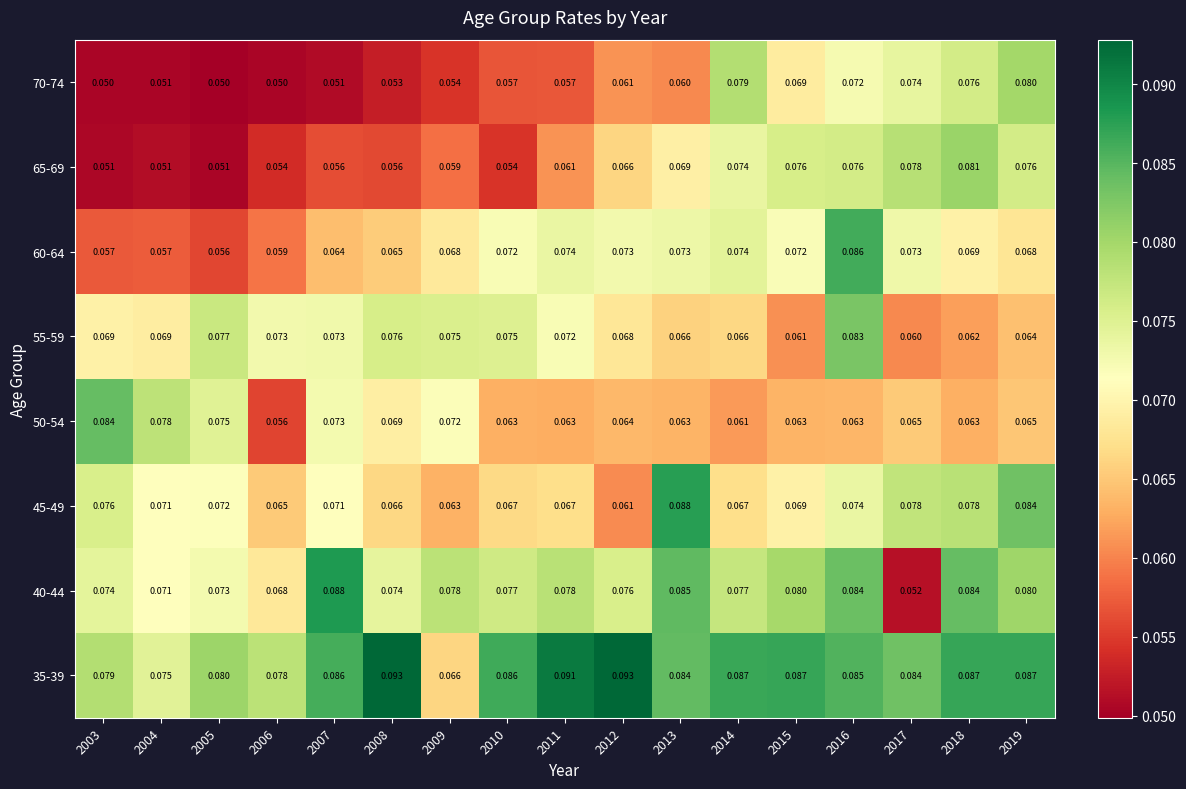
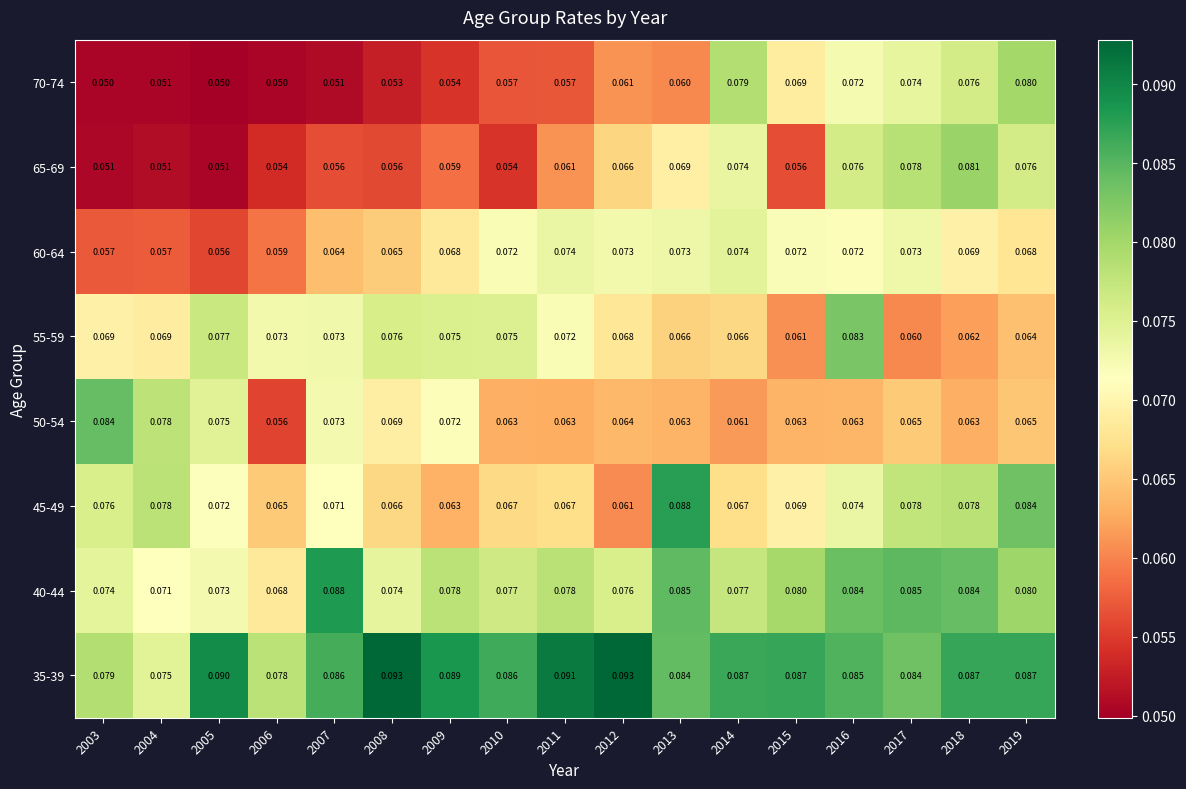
65-69, 2015: 0.076 -> 0.056
60-64, 2016: 0.086 -> 0.072
45-49, 2004: 0.071 -> 0.078
40-44, 2017: 0.052 -> 0.085
35-39, 2005: 0.080 -> 0.090
35-39, 2009: 0.066 -> 0.089
